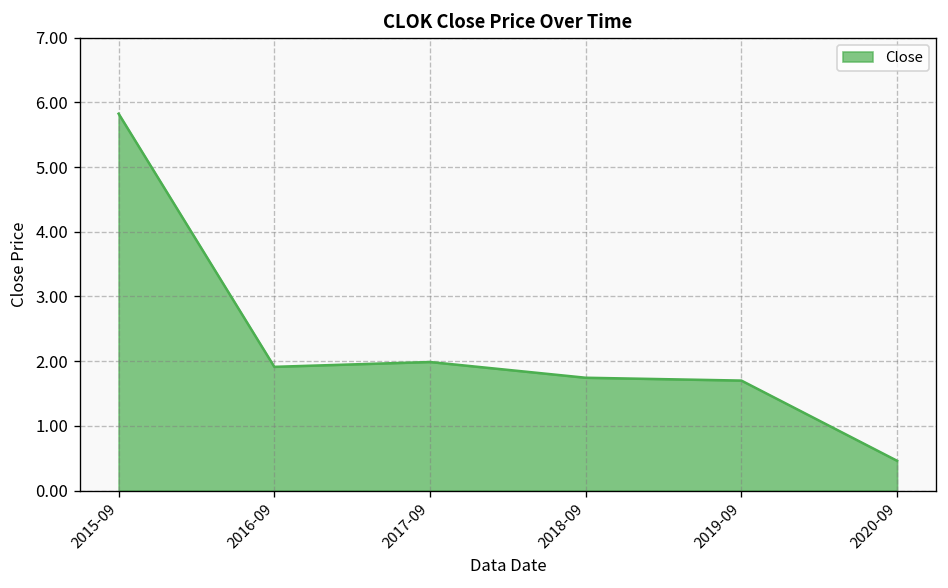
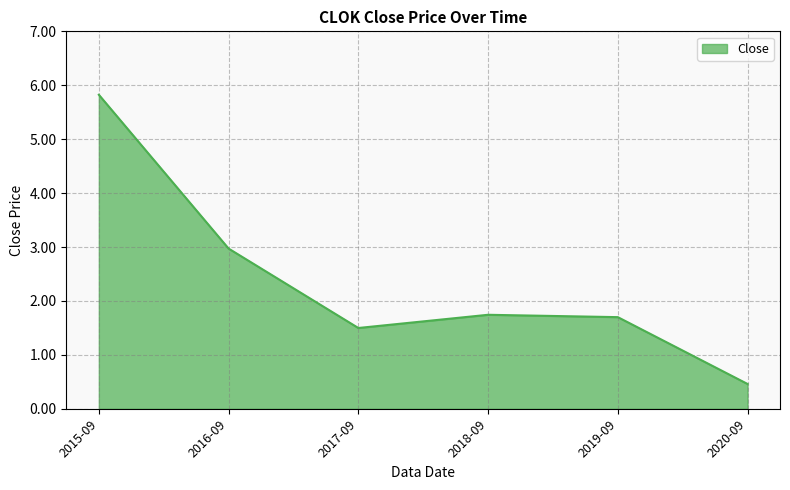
2016-09: 1.9 -> 3.0
2017-09: 2.0 -> 1.5
